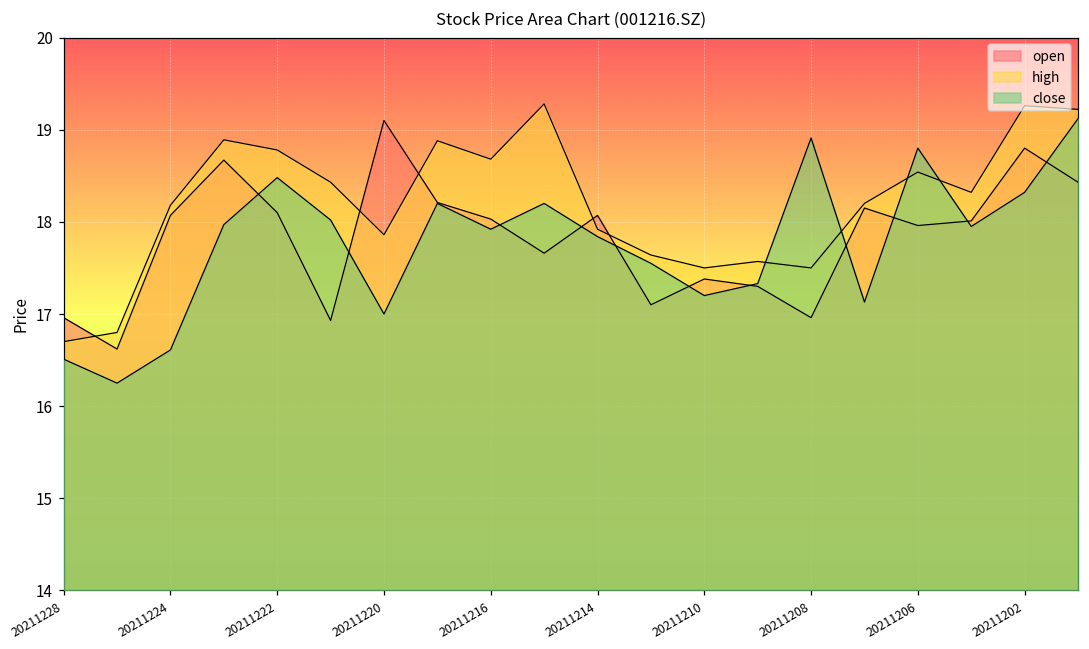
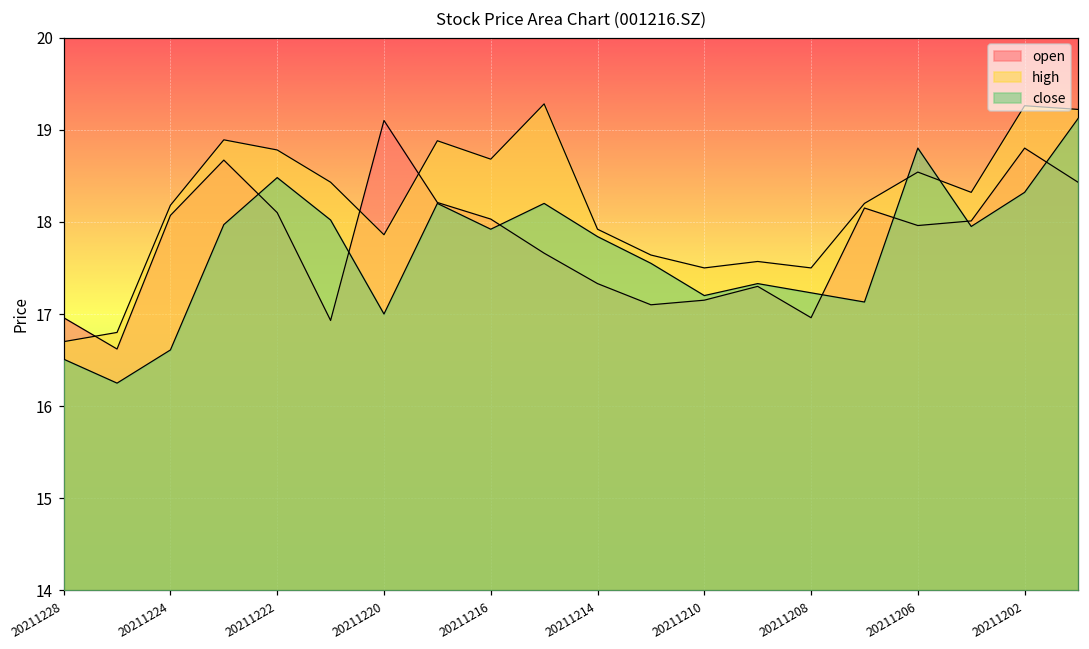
open, 20211214: 18.1 -> 17.3
open, 20211210: 17.4 -> 17.2
close, 20211208: 18.9 -> 17.2
